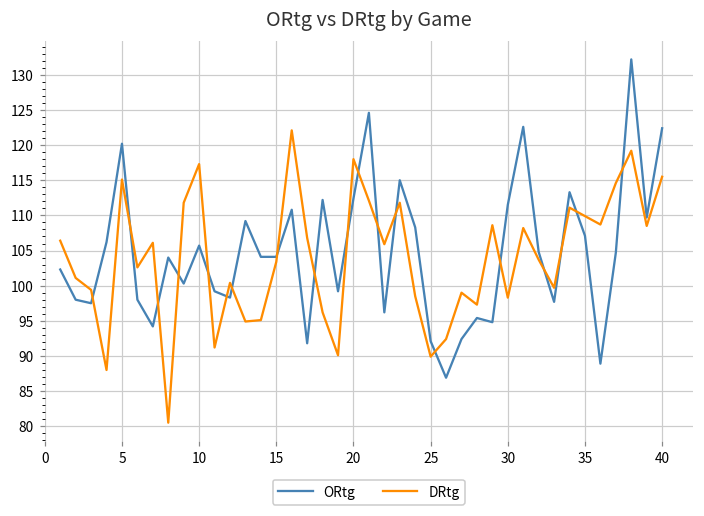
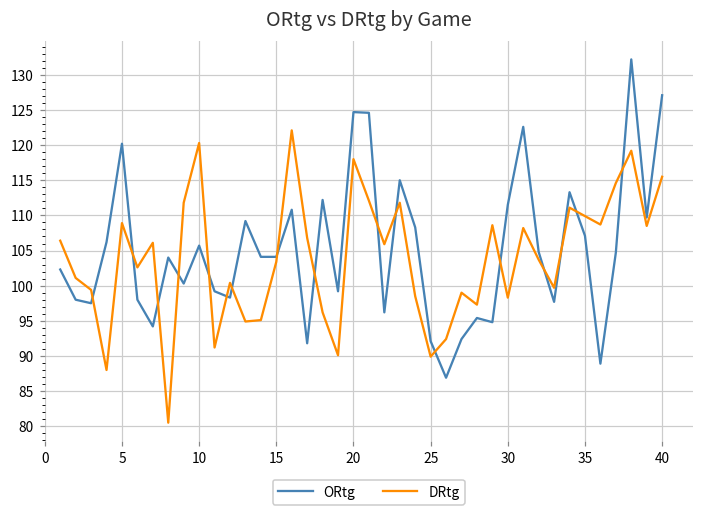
DRtg, 5: 115 -> 109
DRtg, 10: 117 -> 120
ORtg, 20: 112 -> 125
ORtg, 40: 122 -> 127
